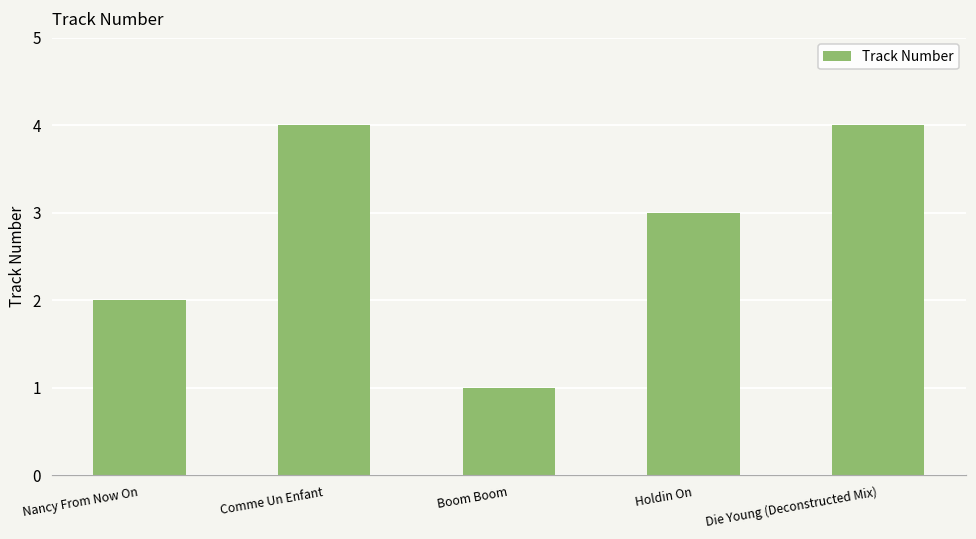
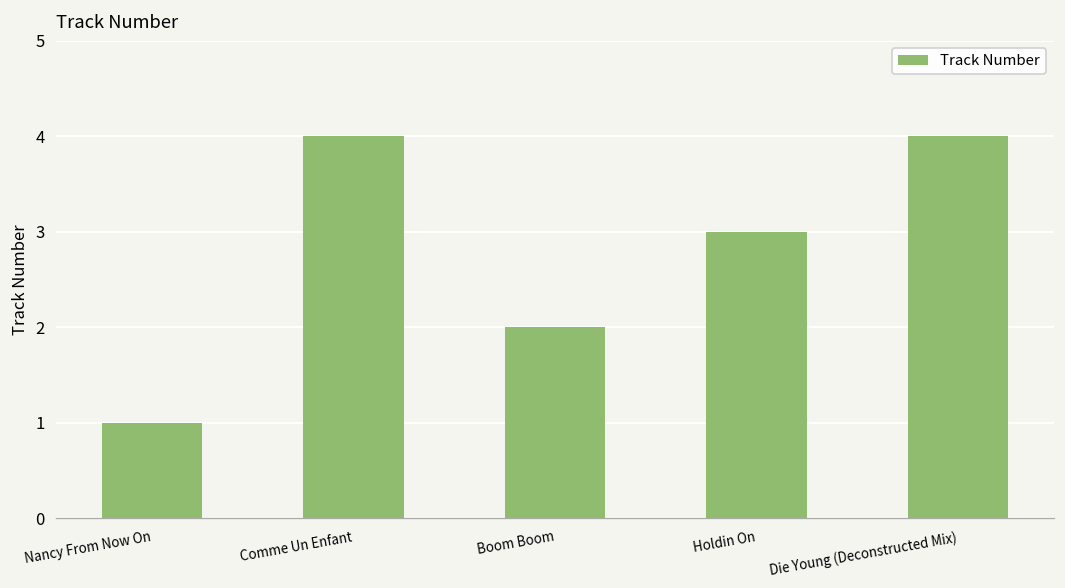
Nancy From Now On: 2 -> 1
Boom Boom: 1 -> 2
